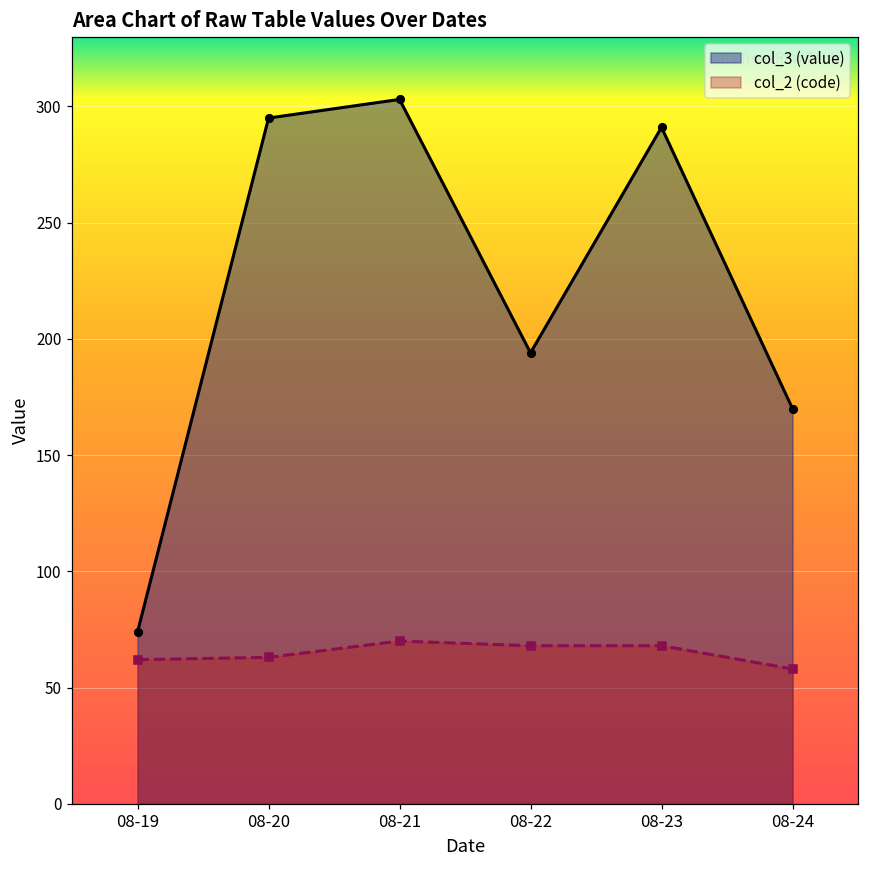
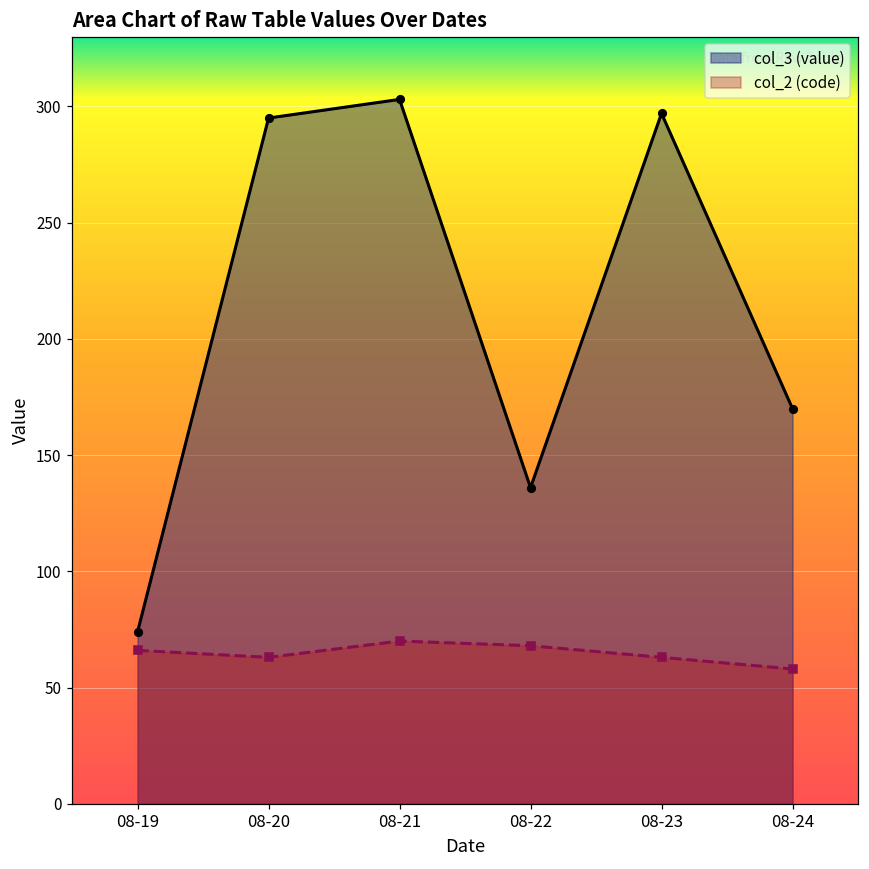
col_2 (code), 08-19: 62 -> 66
col_3 (value), 08-22: 194 -> 136
col_3 (value), 08-23: 291 -> 297
col_2 (code), 08-23: 68 -> 63
